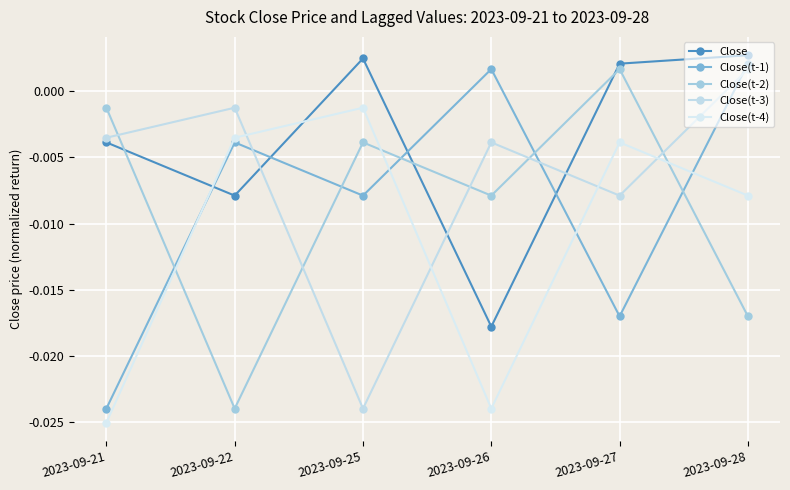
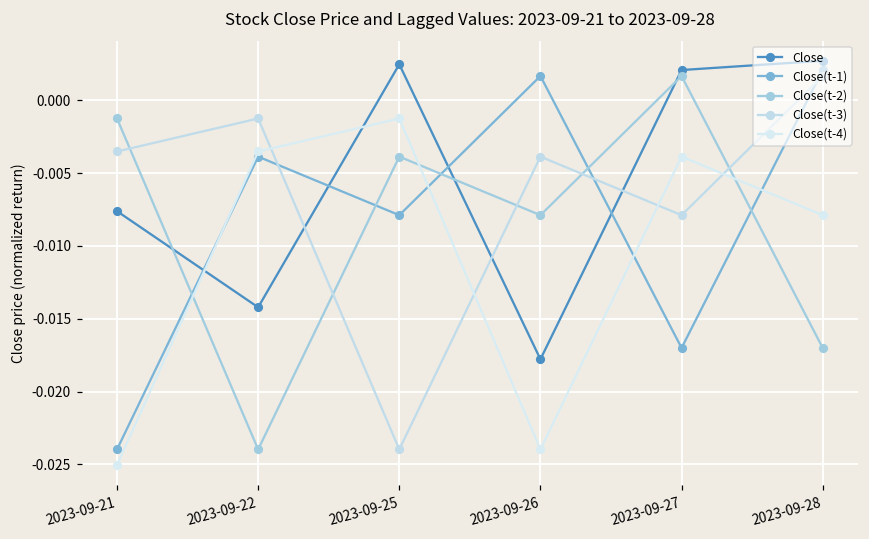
Close, 2023-09-21: -0.0039 -> -0.0076
Close, 2023-09-22: -0.0079 -> -0.0142
